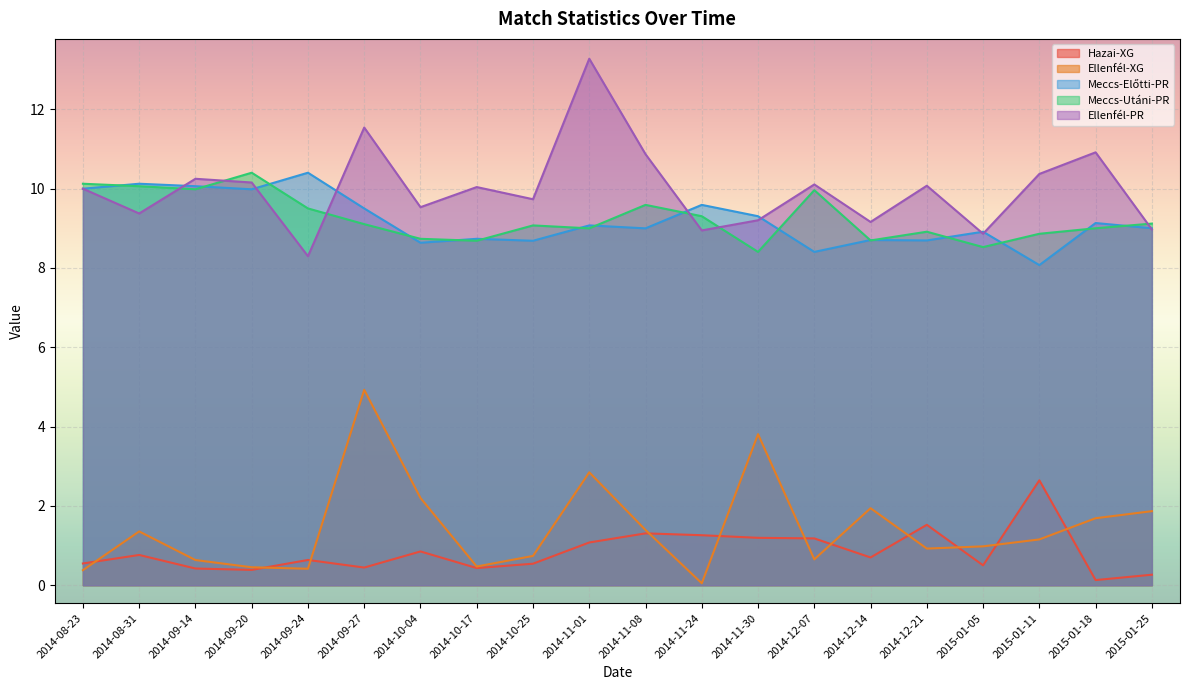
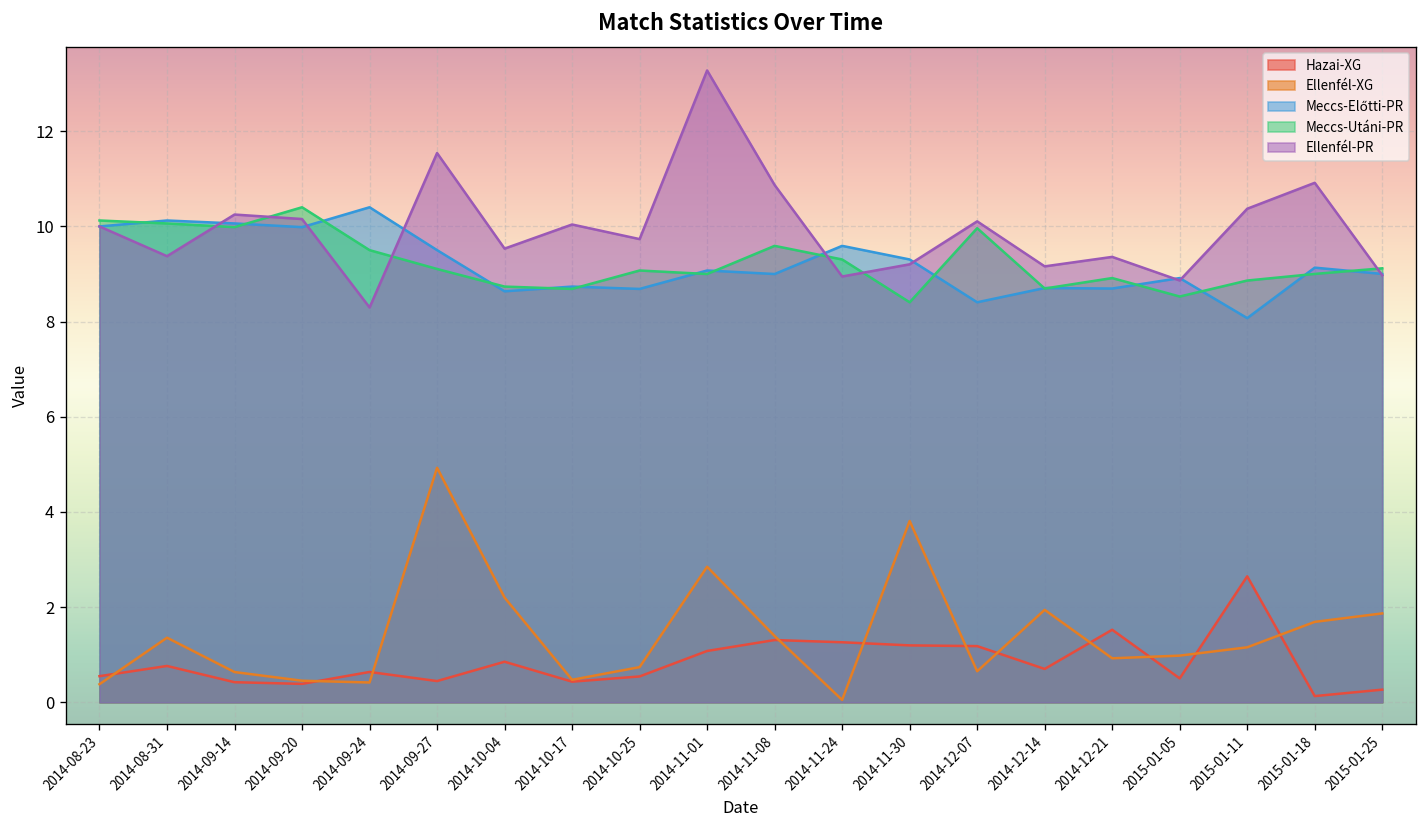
Ellenfél-PR, 2014-12-21: 10.1 -> 9.4
